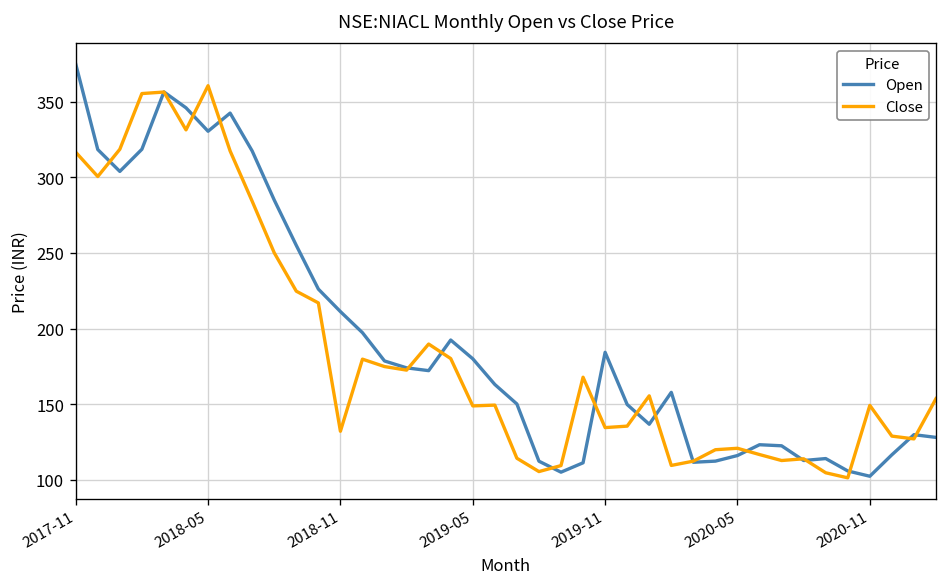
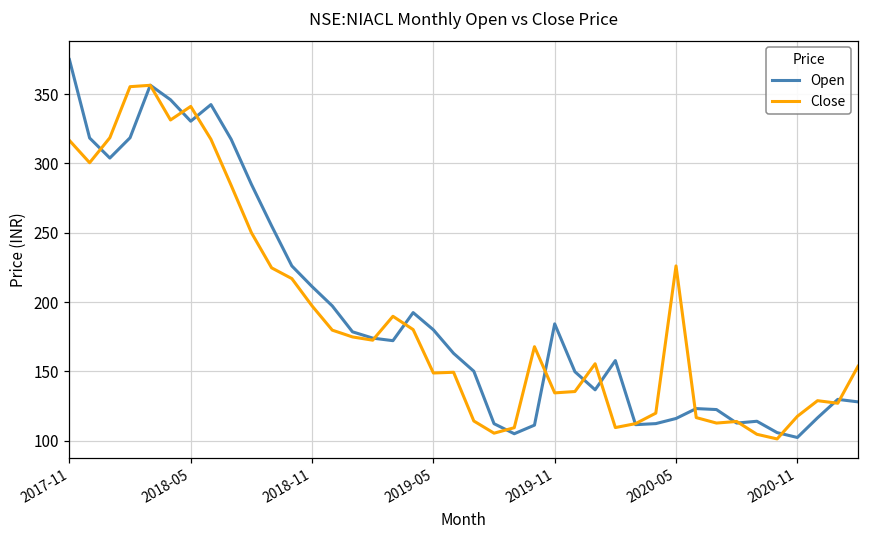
Close, 2018-05: 361 -> 341
Close, 2018-11: 132 -> 197
Close, 2020-05: 121 -> 226
Close, 2020-11: 149 -> 118
